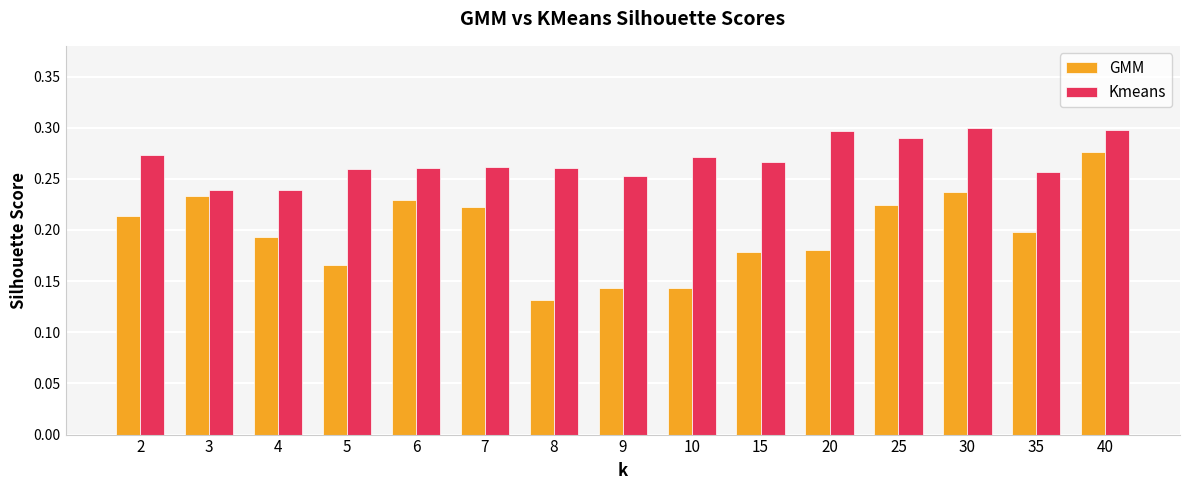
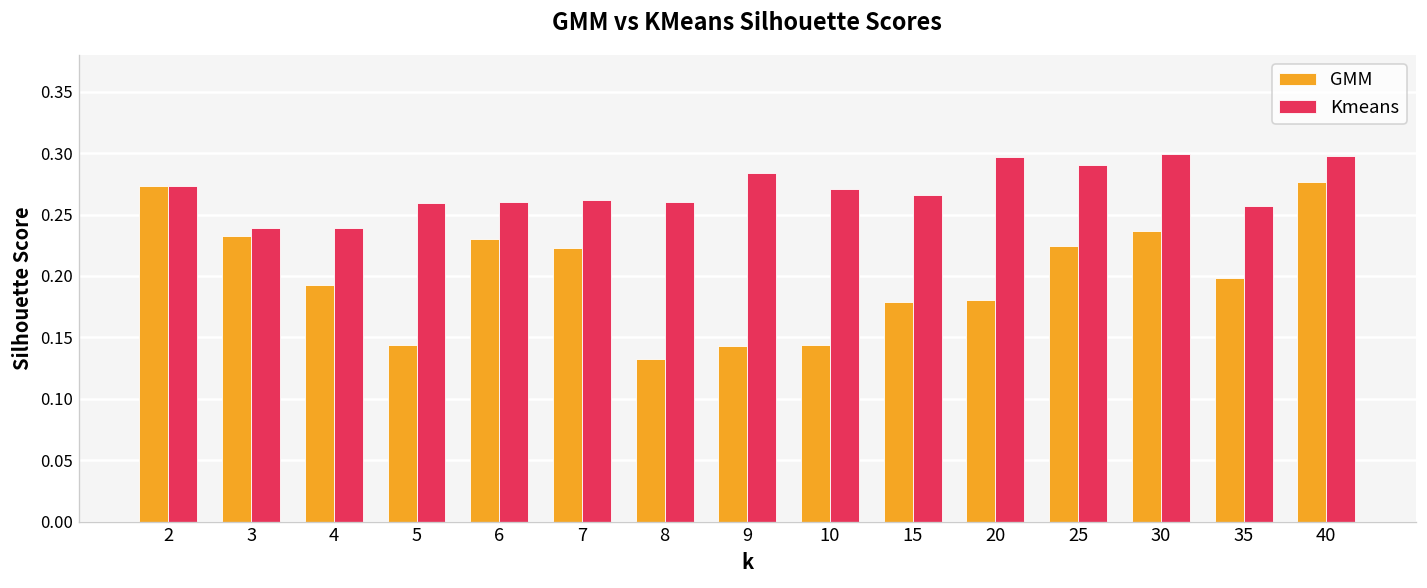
GMM, 2: 0.214 -> 0.273
GMM, 5: 0.166 -> 0.144
Kmeans, 9: 0.253 -> 0.284
